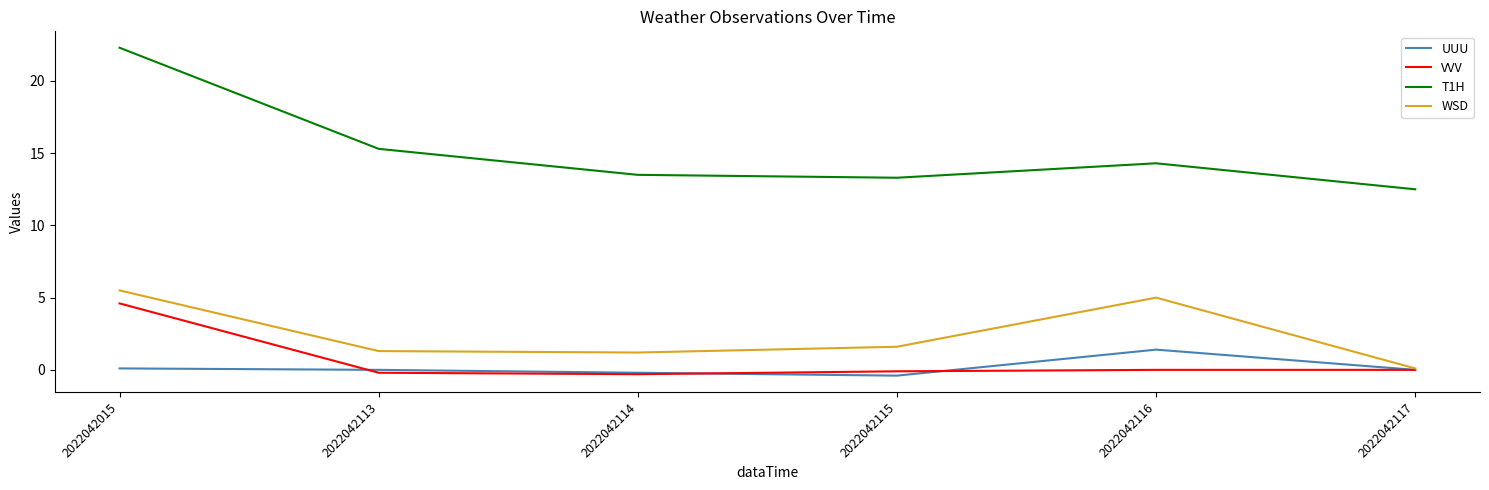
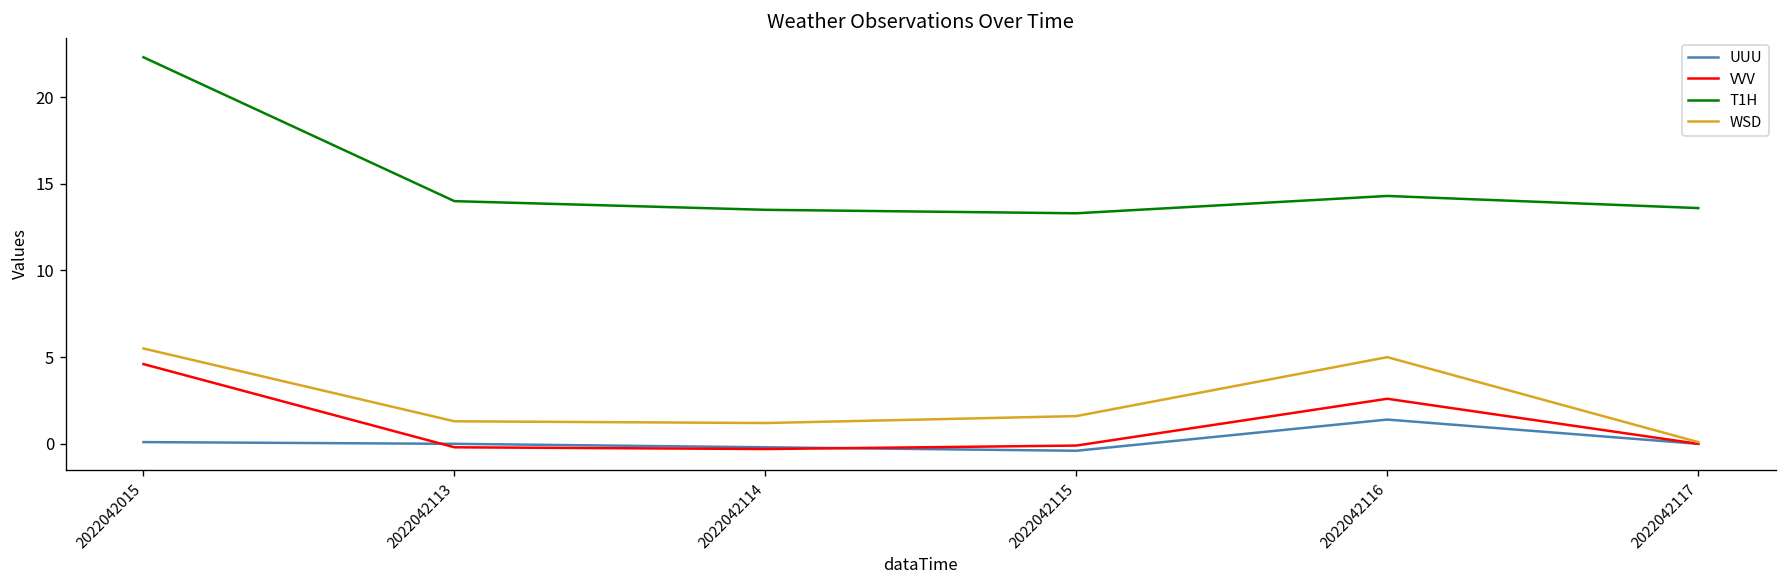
T1H, 2022042113: 15.3 -> 14.0
VVV, 2022042116: 0.0 -> 2.6
T1H, 2022042117: 12.5 -> 13.6
